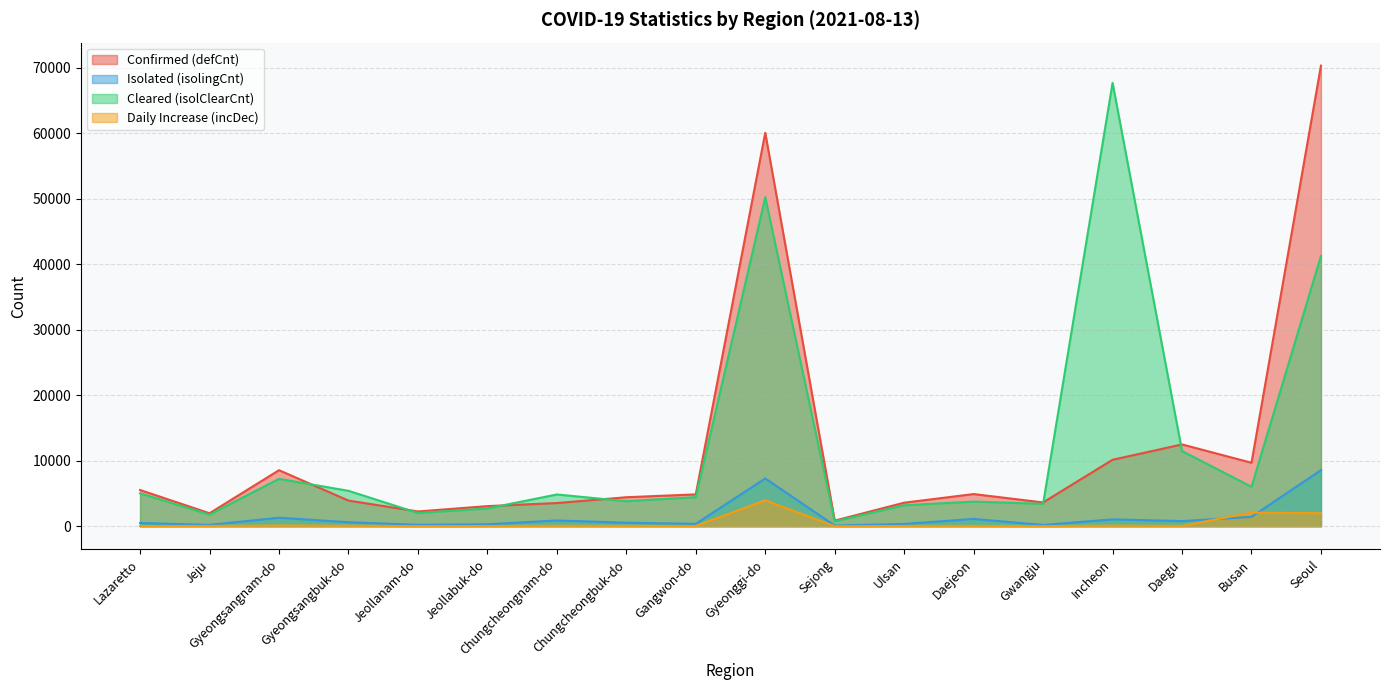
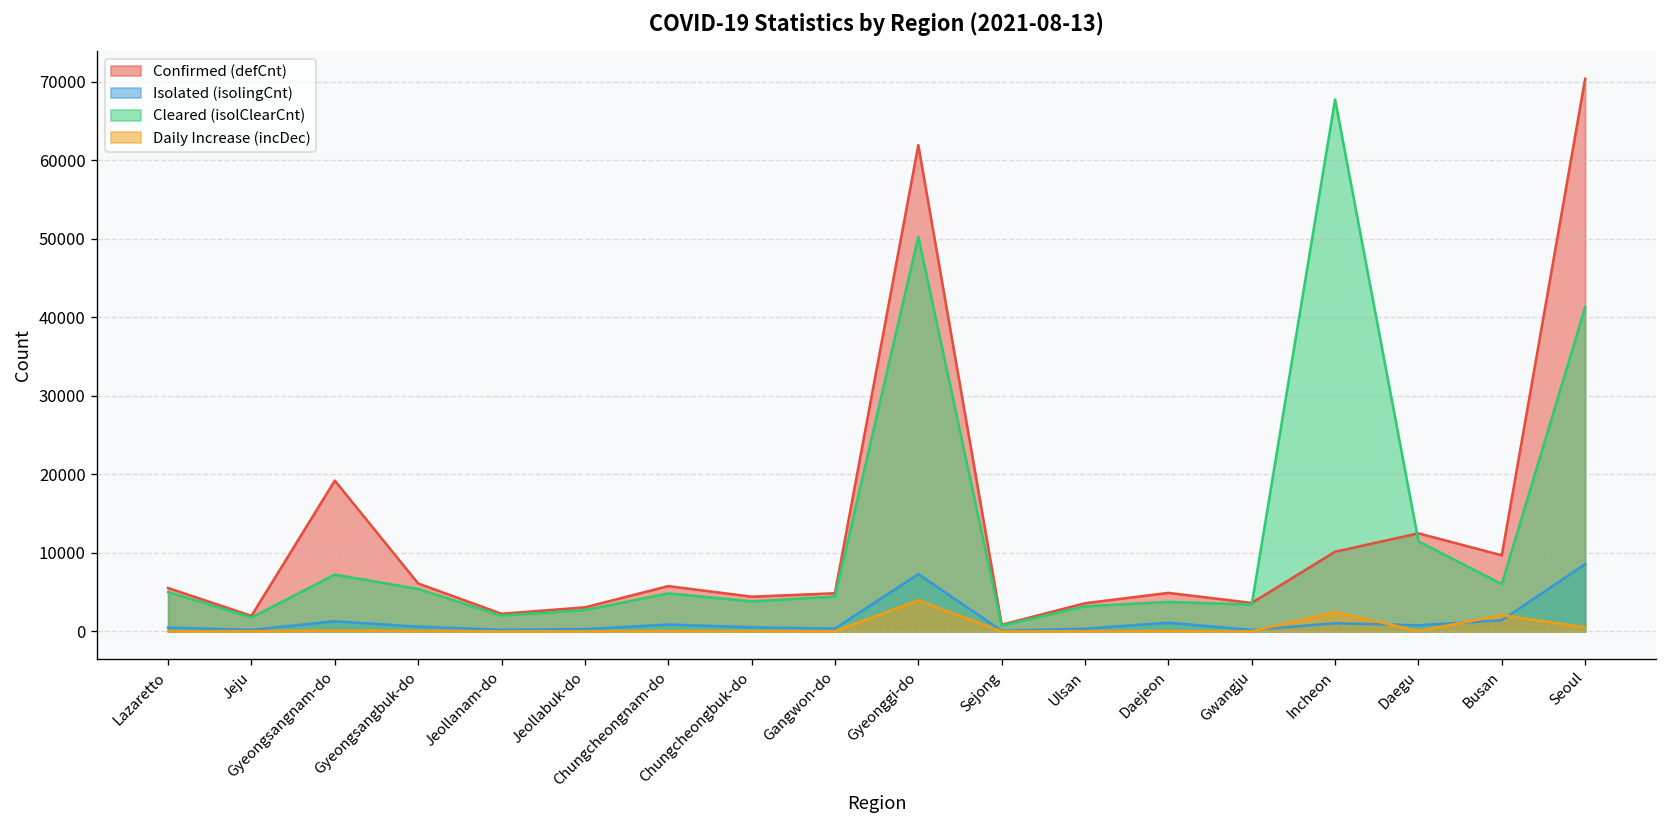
Confirmed (defCnt), Gyeongsangnam-do: 9000 -> 19000
Confirmed (defCnt), Gyeongsangbuk-do: 4000 -> 6000
Confirmed (defCnt), Chungcheongnam-do: 4000 -> 6000
Confirmed (defCnt), Gyeonggi-do: 60000 -> 62000
Daily Increase (incDec), Incheon: 0 -> 2000
Daily Increase (incDec), Seoul: 2000 -> 1000
